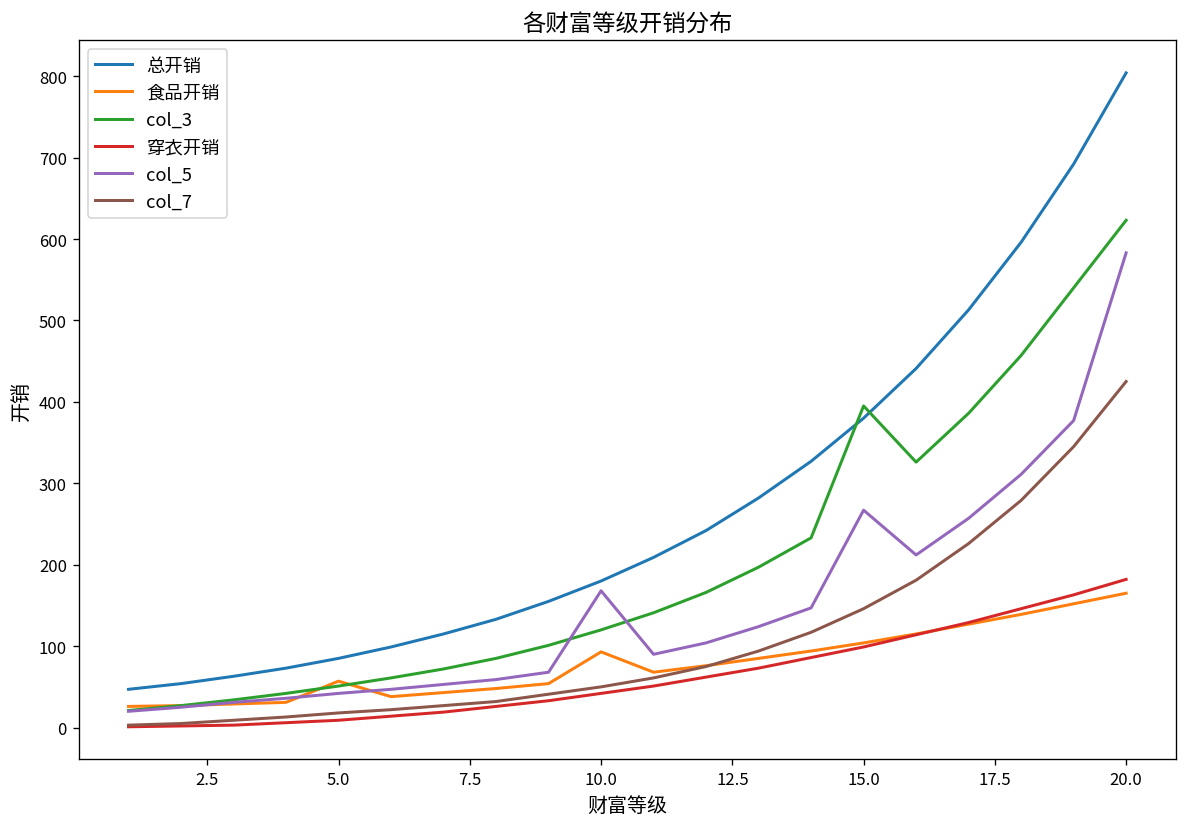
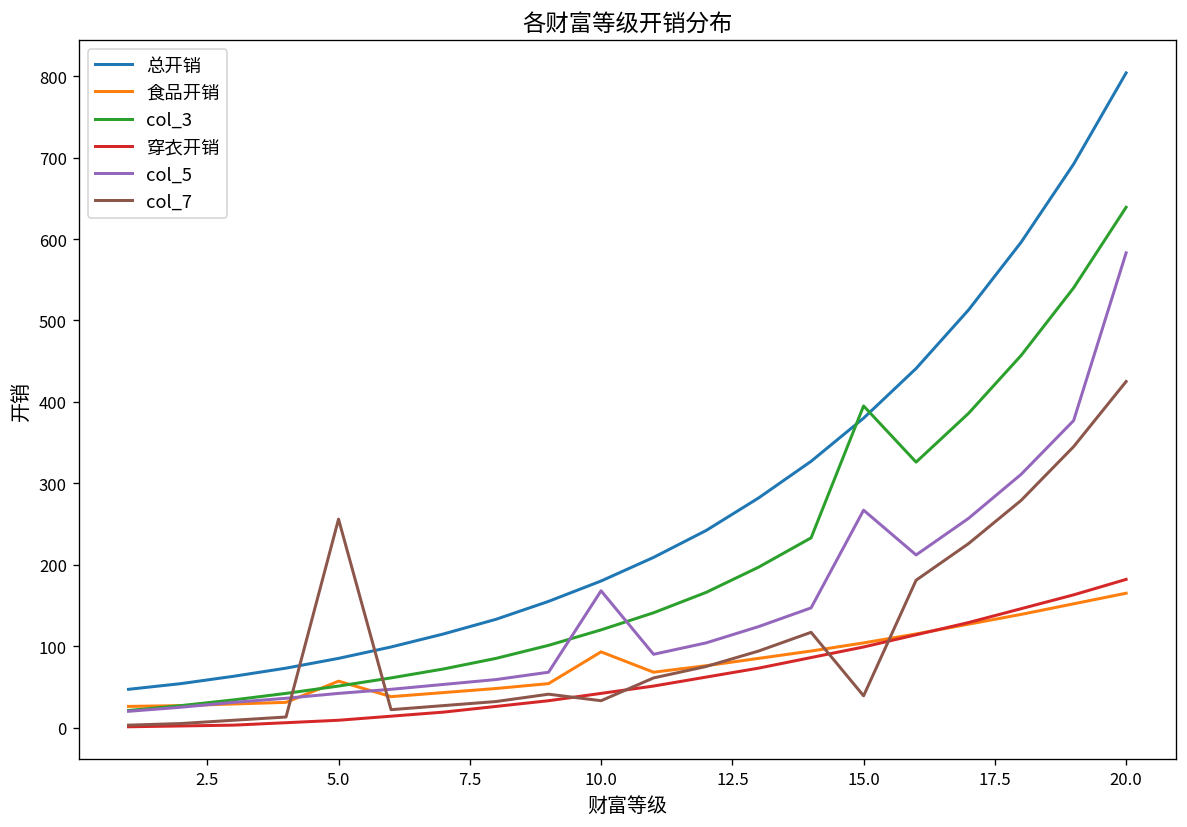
col_7, 5.0: 20 -> 260
col_7, 10.0: 50 -> 30
col_7, 15.0: 150 -> 40
col_3, 20.0: 620 -> 640
